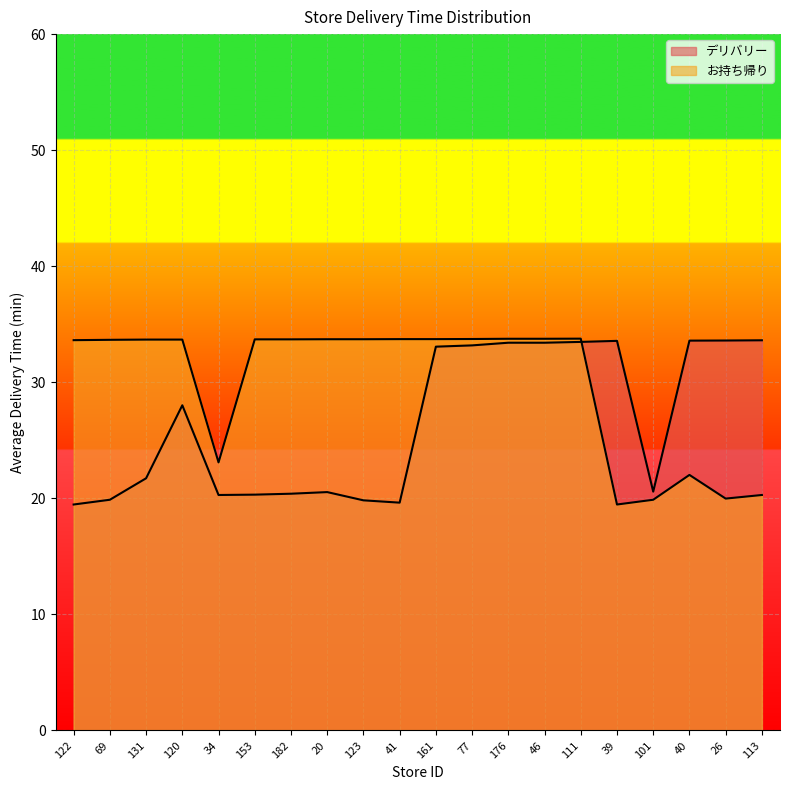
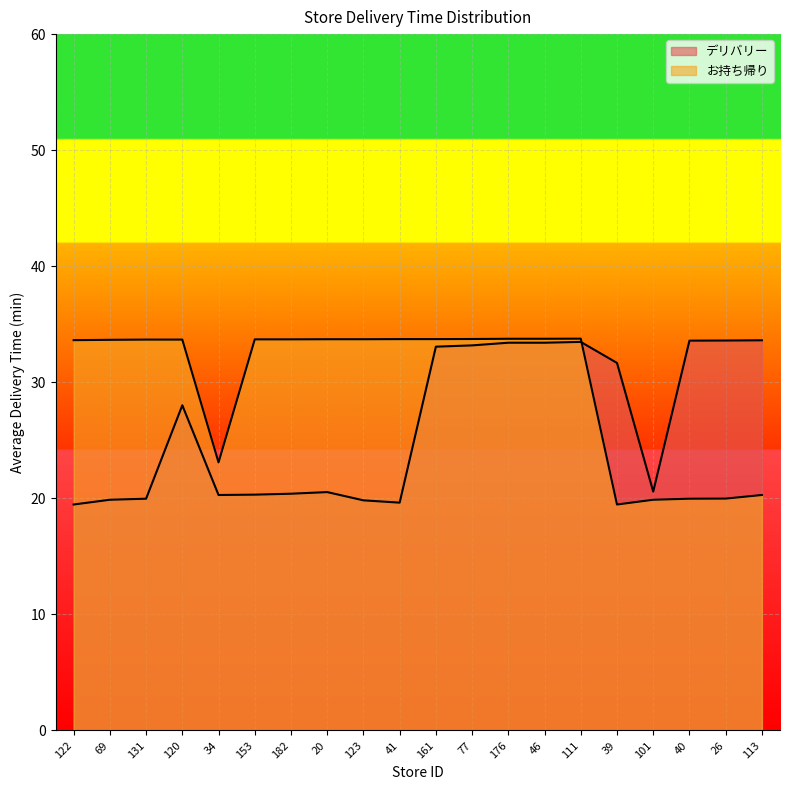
デリバリー, 131: 21.7 -> 20.0
デリバリー, 39: 33.6 -> 31.7
お持ち帰り, 40: 22.0 -> 20.0
